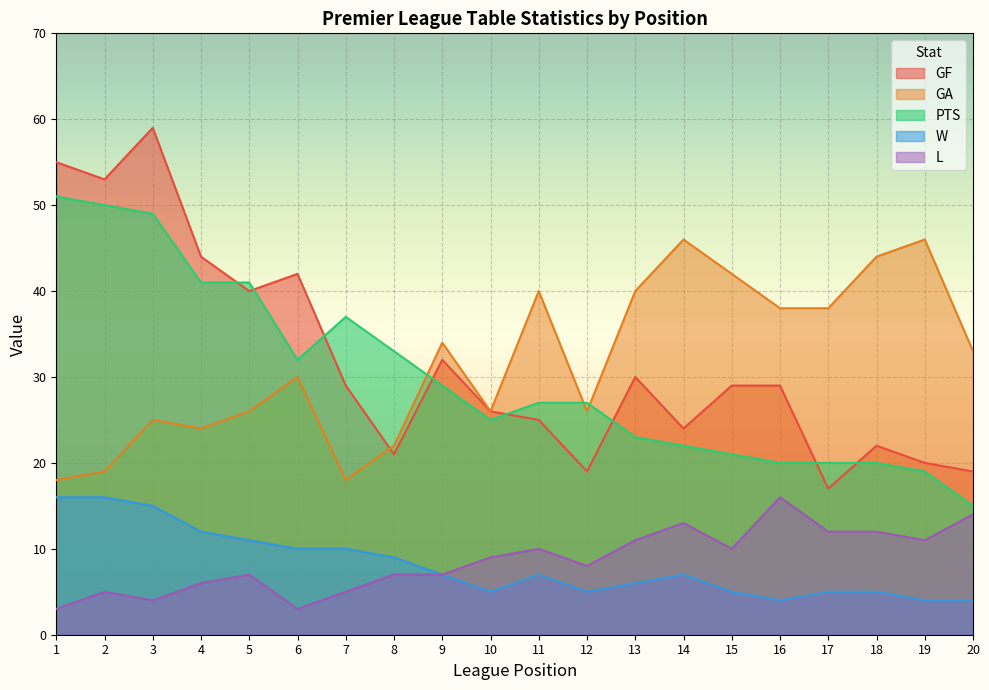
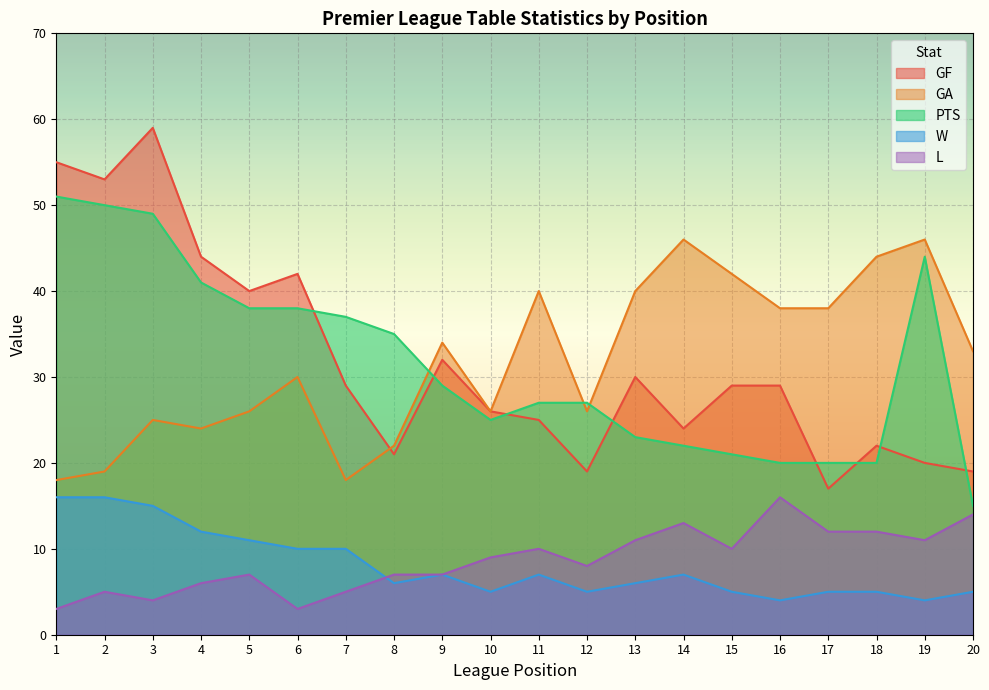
PTS, 5: 41 -> 38
PTS, 6: 32 -> 38
PTS, 8: 33 -> 35
W, 8: 9 -> 6
PTS, 19: 19 -> 44
W, 20: 4 -> 5
